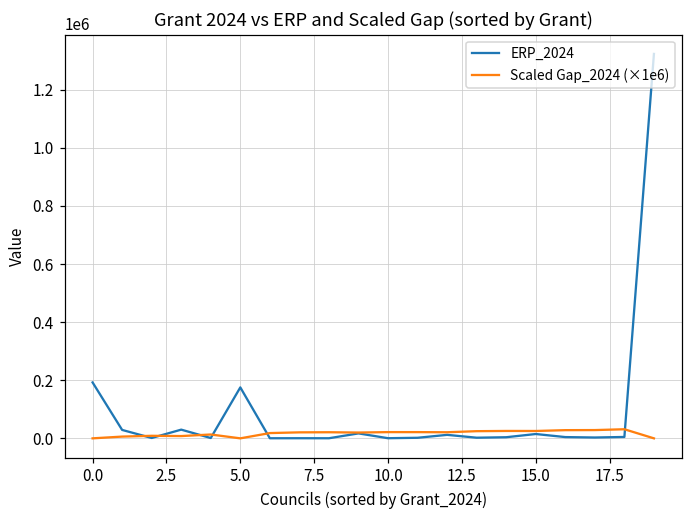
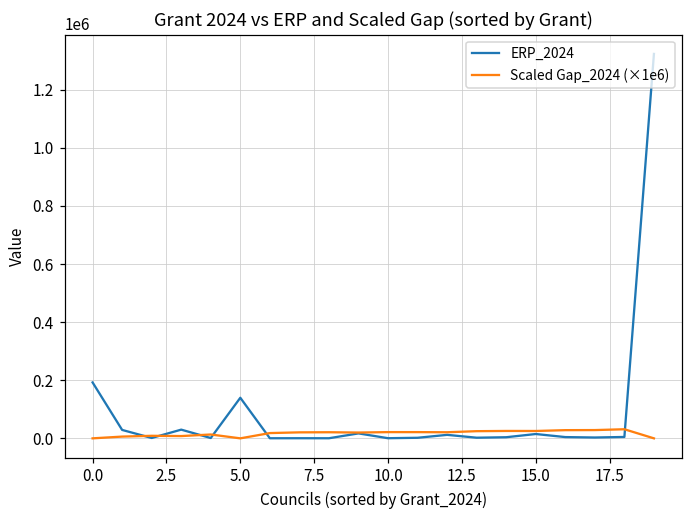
ERP_2024, 5.0: 180000 -> 140000
